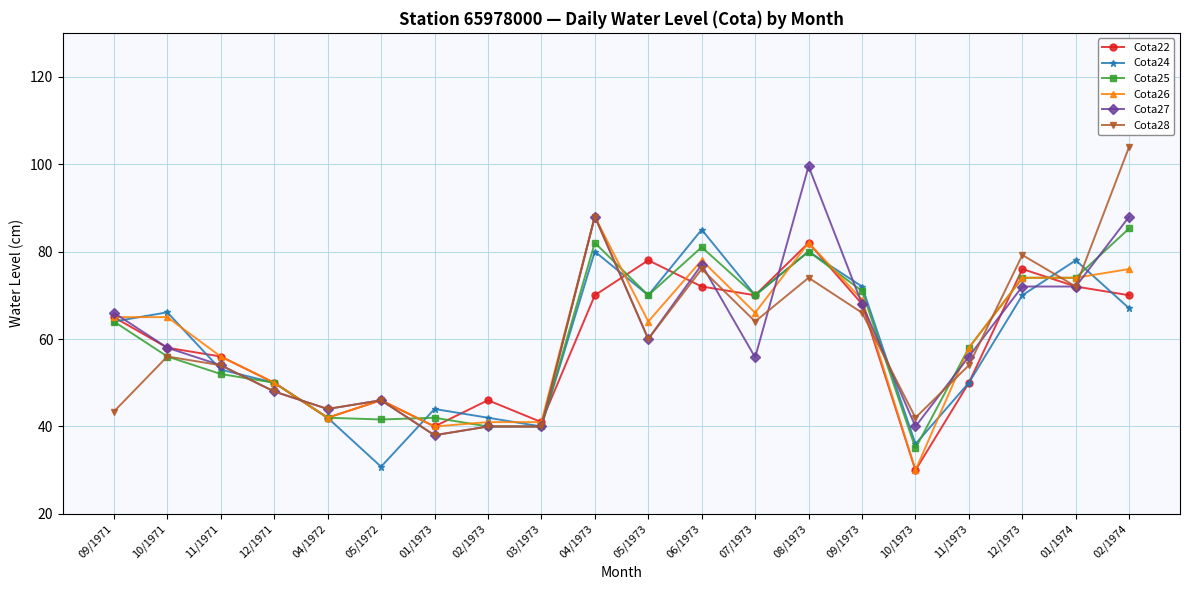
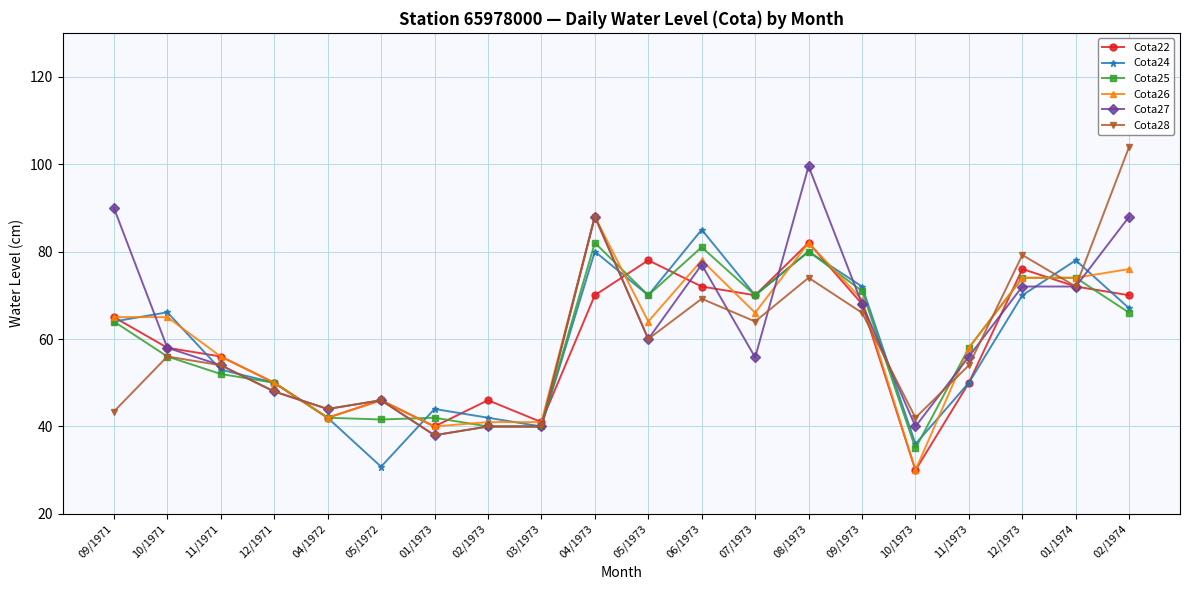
Cota27, 09/1971: 66 -> 90
Cota28, 06/1973: 76 -> 69
Cota25, 02/1974: 85 -> 66
